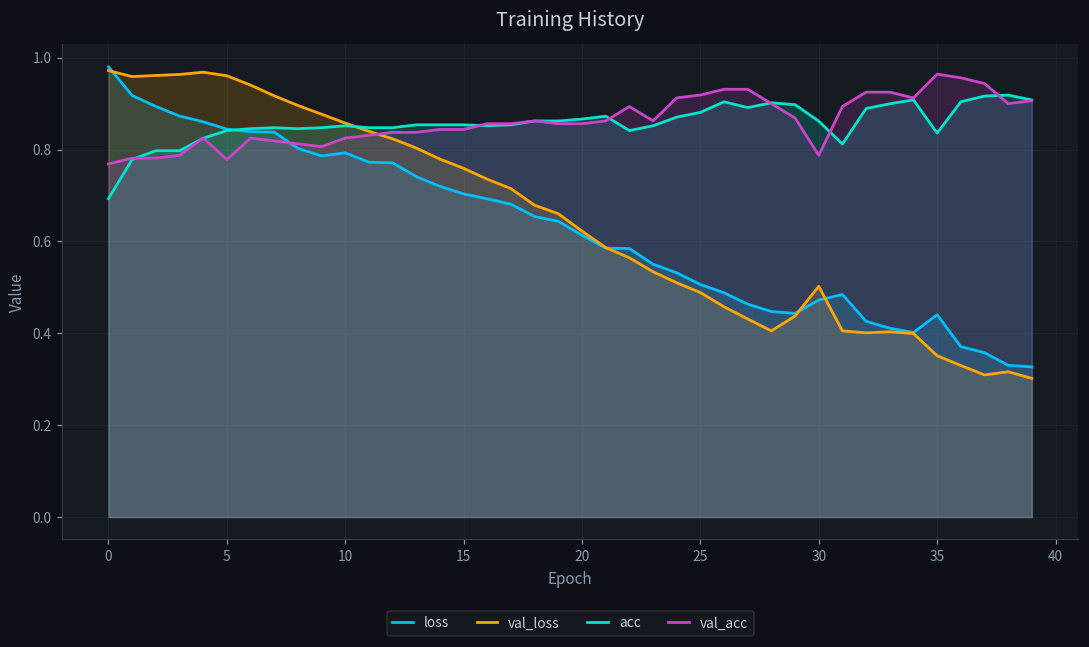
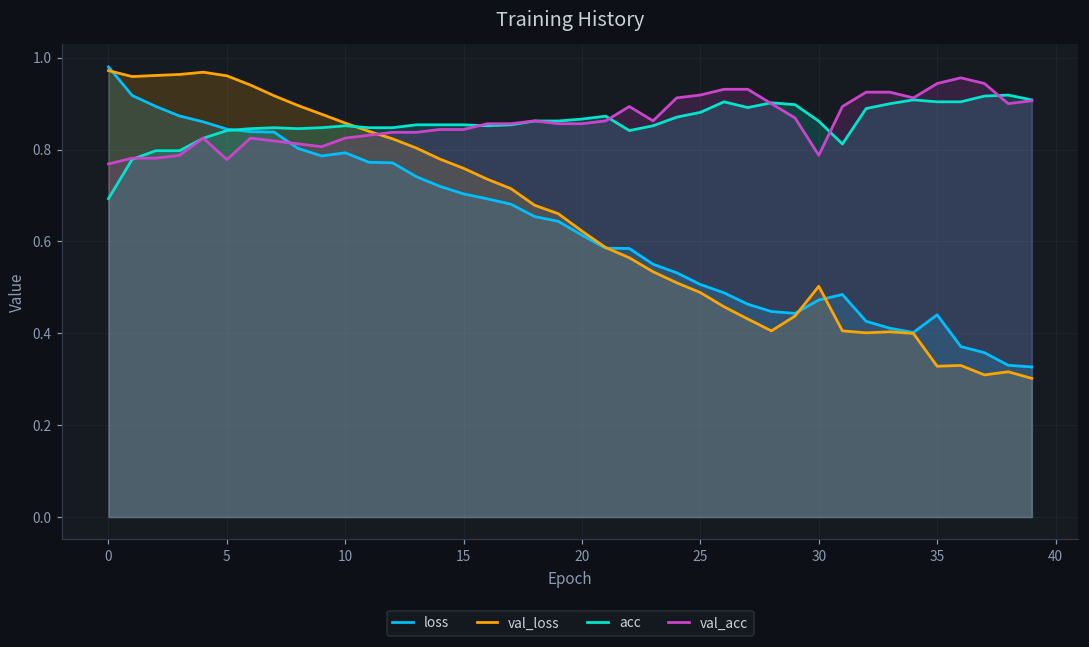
val_loss, 35: 0.35 -> 0.33
acc, 35: 0.84 -> 0.90
val_acc, 35: 0.96 -> 0.94
